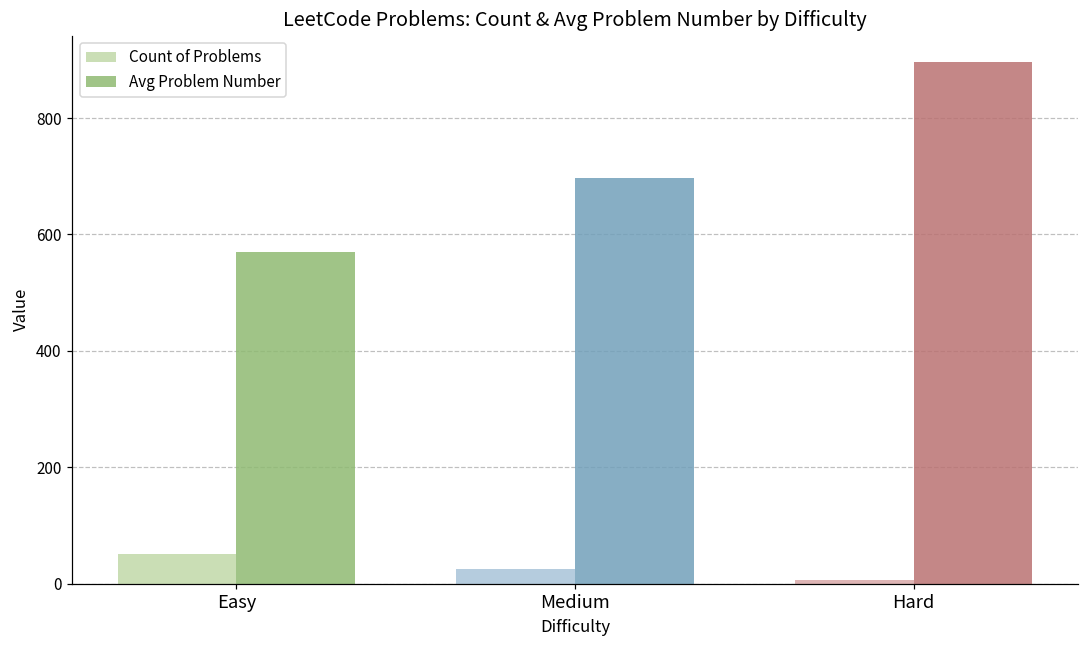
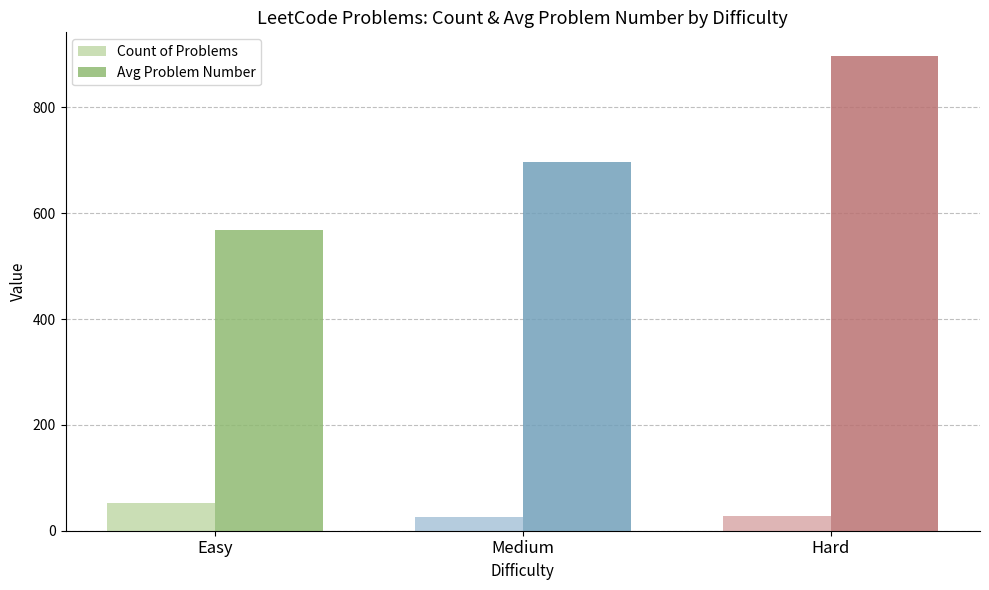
Count of Problems, Hard: 10 -> 30
